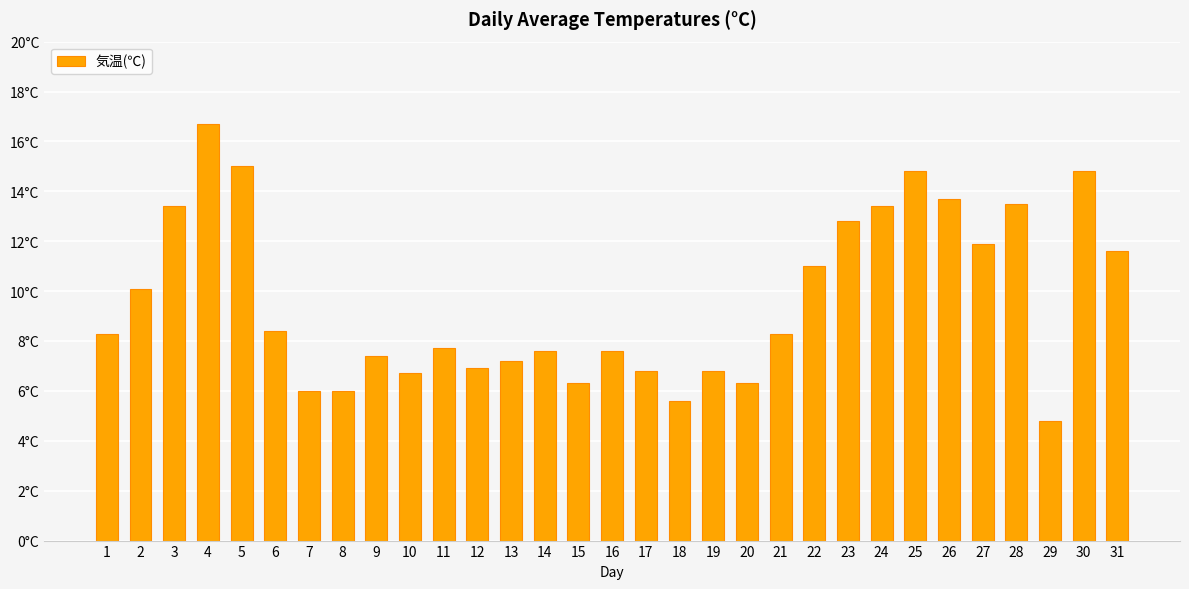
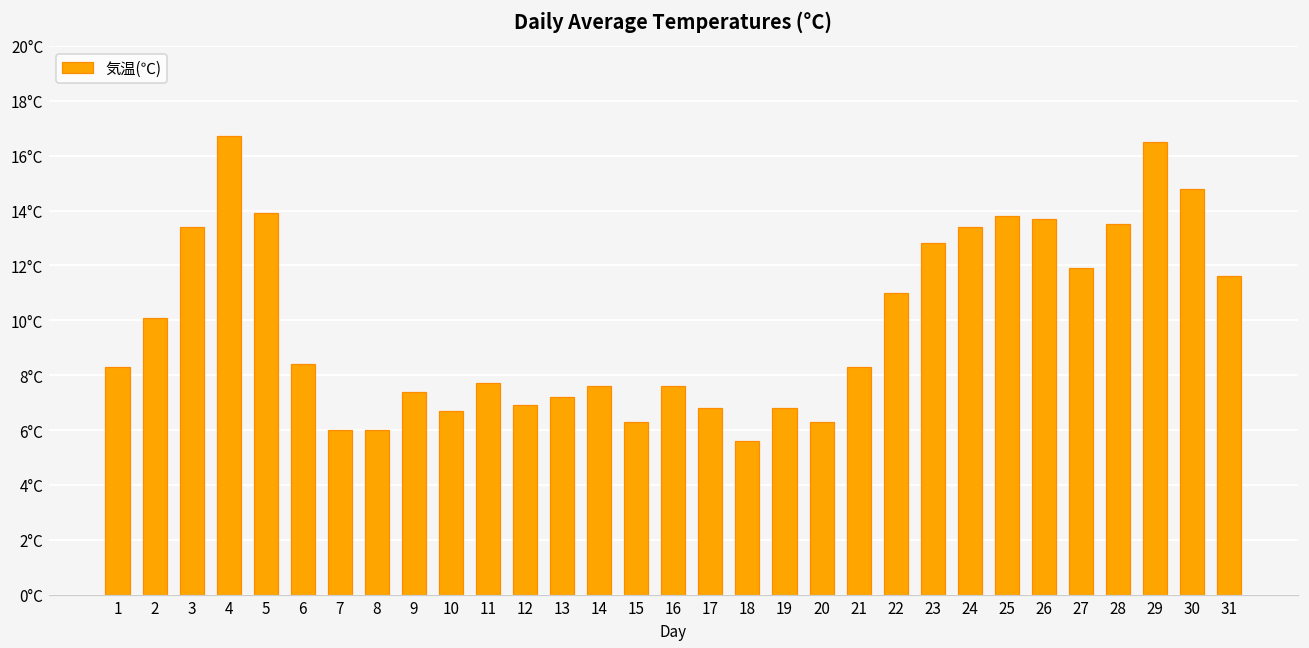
5: 15.0°C -> 13.9°C
25: 14.8°C -> 13.8°C
29: 4.8°C -> 16.5°C
